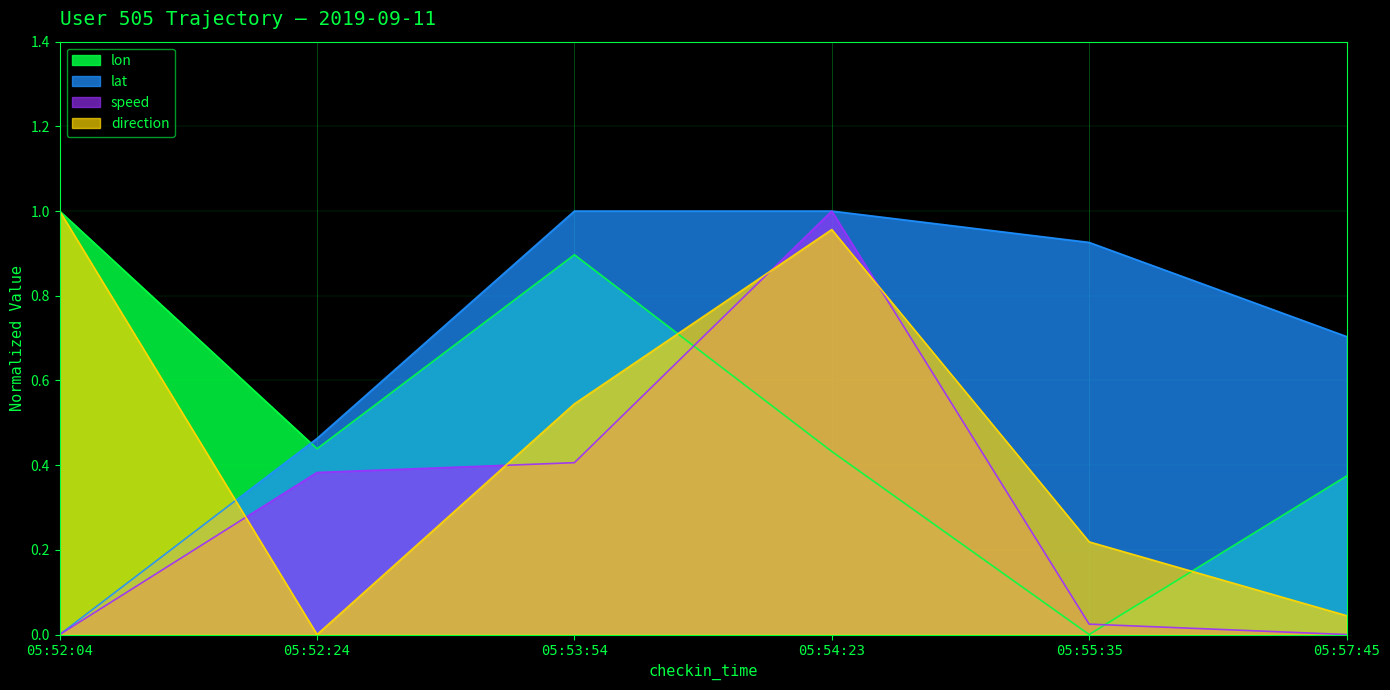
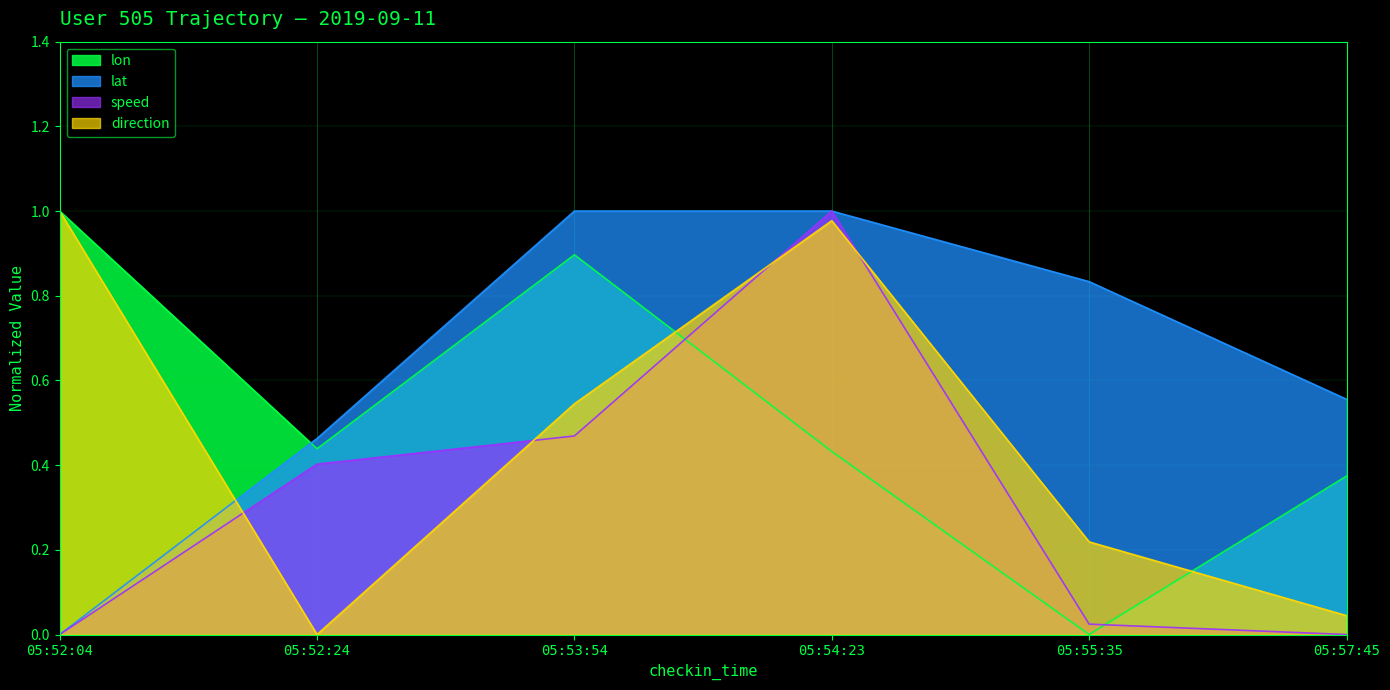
speed, 05:52:24: 0.38 -> 0.40
speed, 05:53:54: 0.41 -> 0.47
direction, 05:54:23: 0.96 -> 0.98
lat, 05:55:35: 0.93 -> 0.83
lat, 05:57:45: 0.70 -> 0.56
